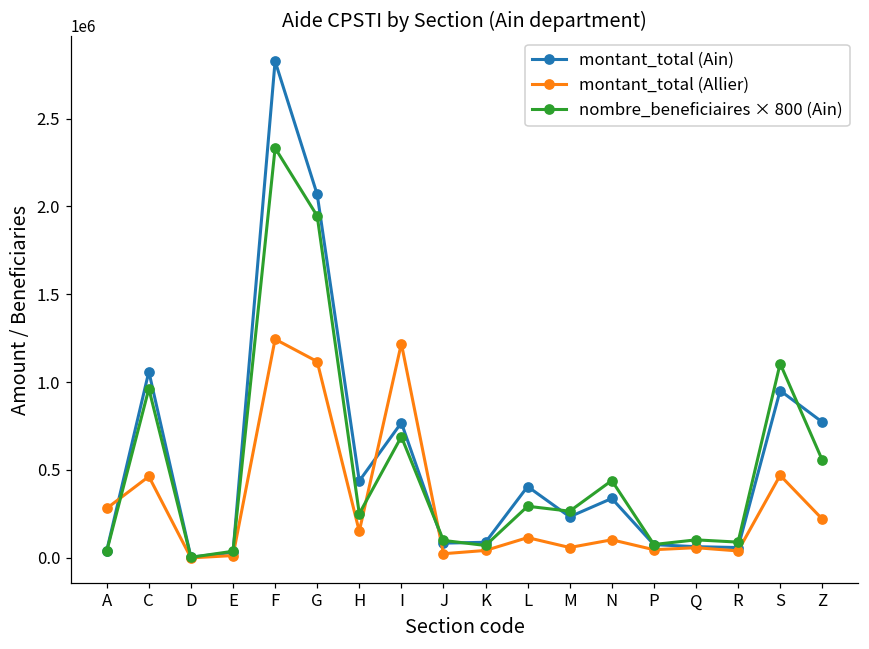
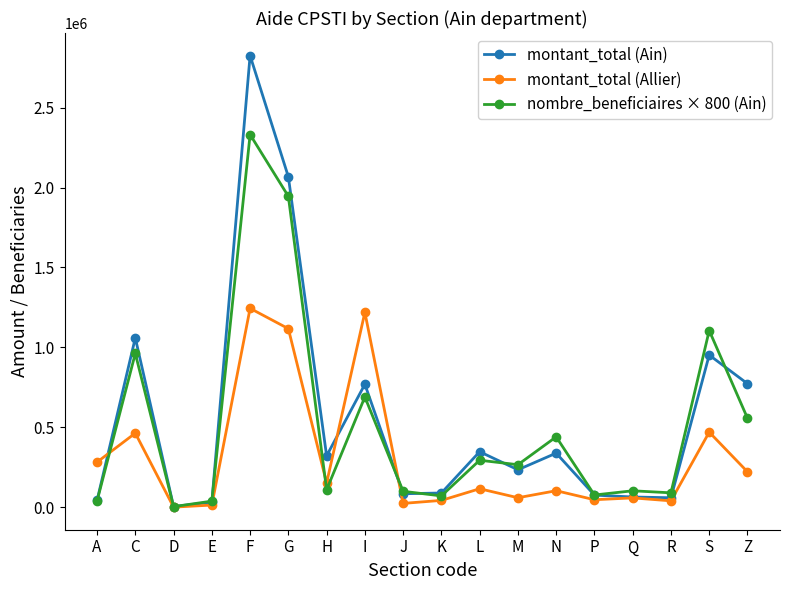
montant_total (Ain), H: 440000 -> 320000
nombre_beneficiaires × 800 (Ain), H: 250000 -> 110000
montant_total (Ain), L: 410000 -> 350000
